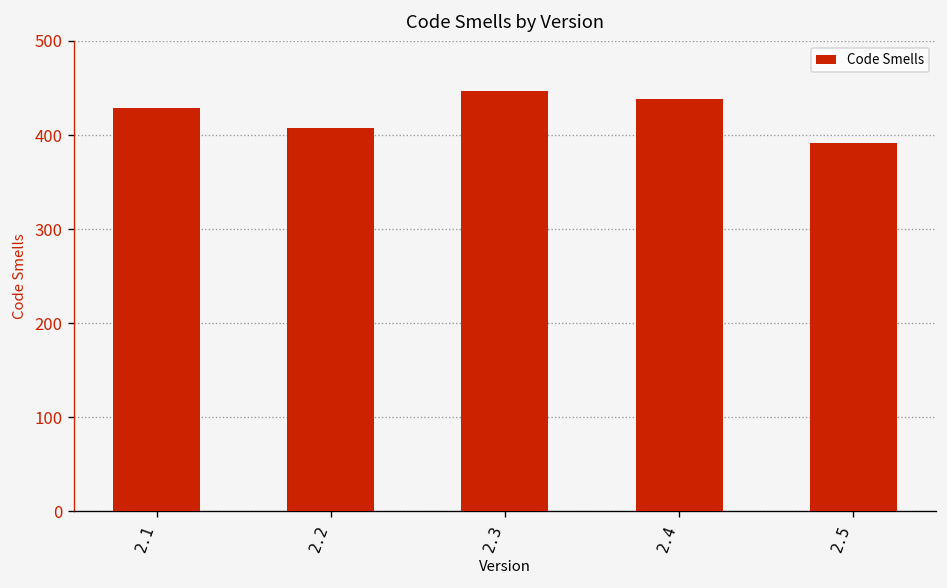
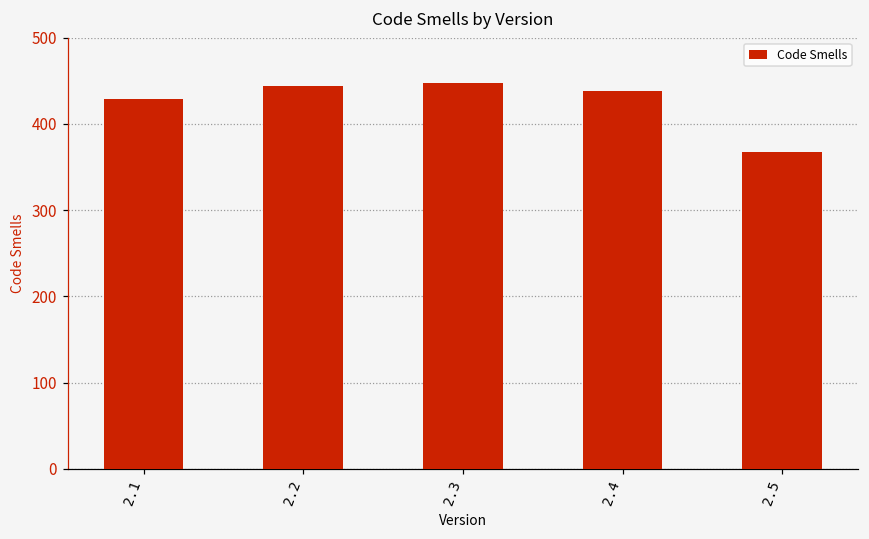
2.2: 410 -> 440
2.5: 390 -> 370
